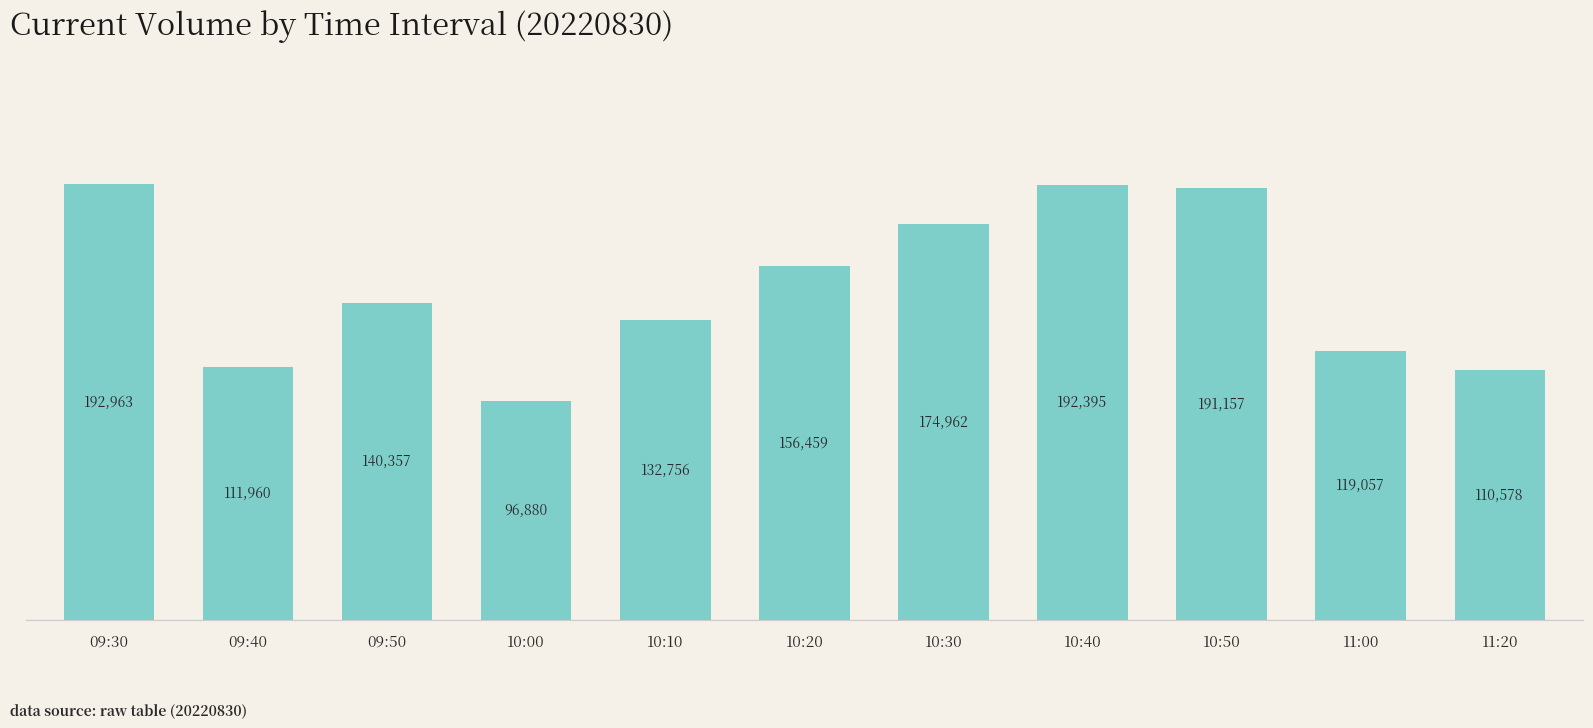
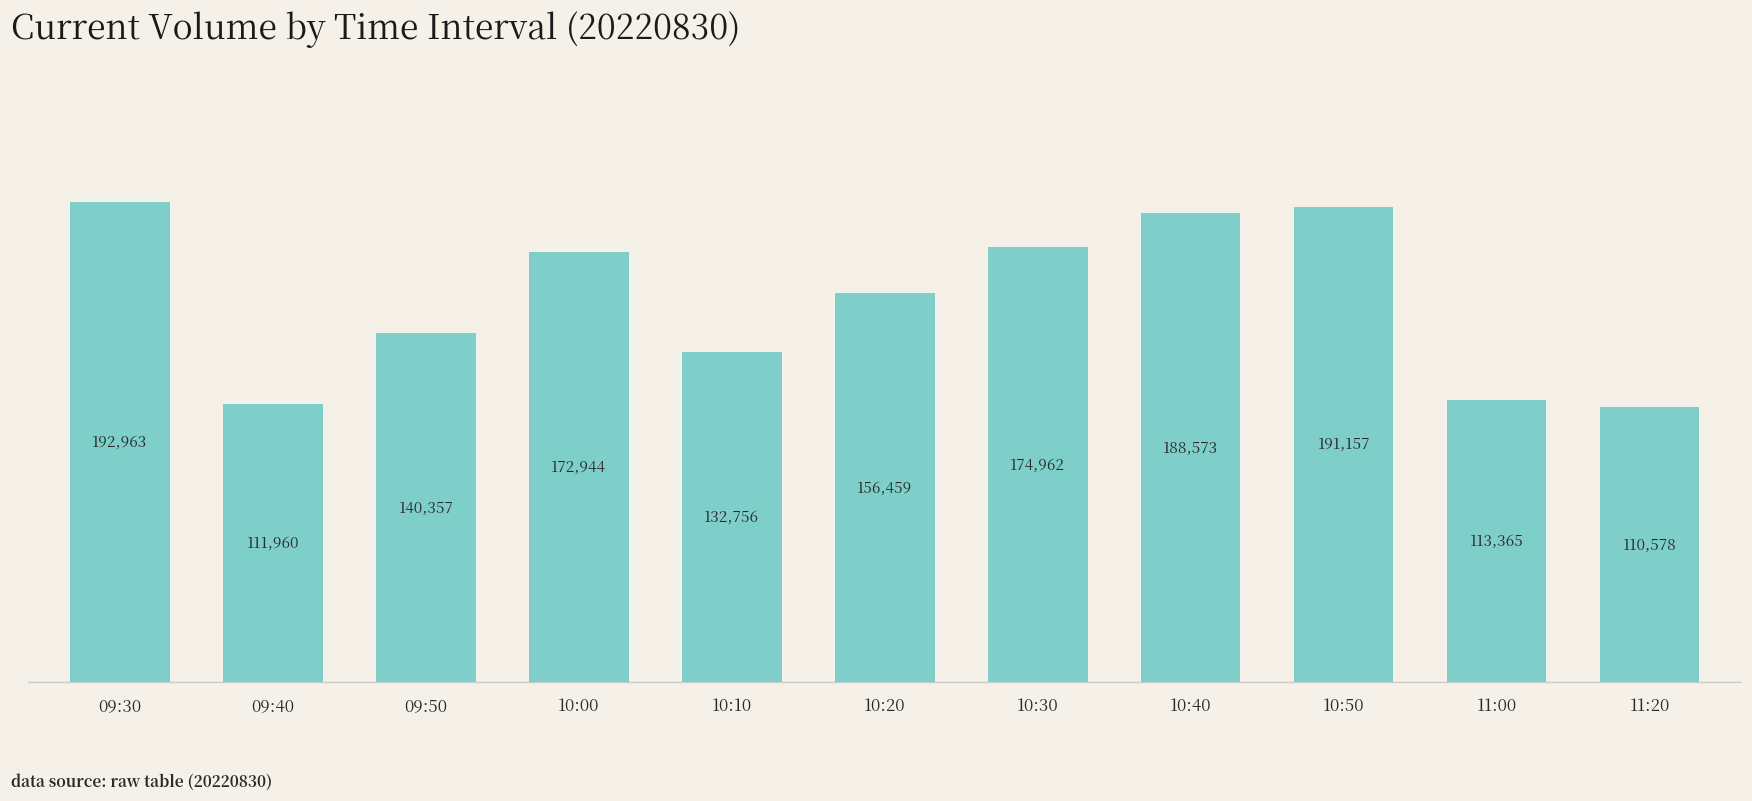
10:00: 96,880 -> 172,944
10:40: 192,395 -> 188,573
11:00: 119,057 -> 113,365
